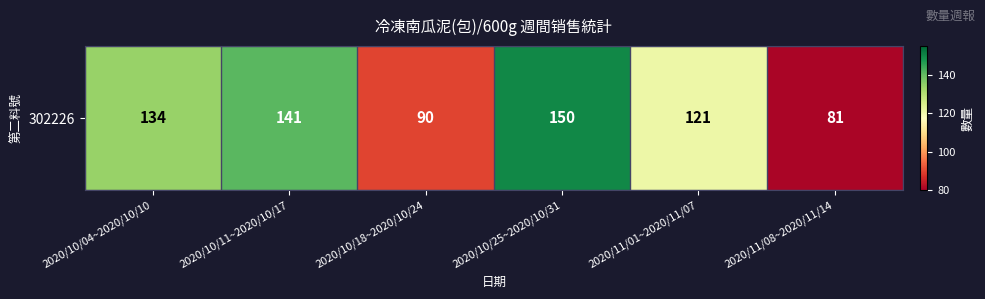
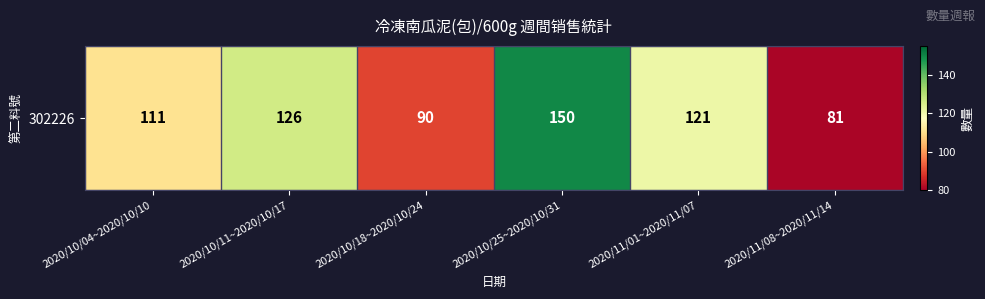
302226, 2020/10/04~2020/10/10: 134 -> 111
302226, 2020/10/11~2020/10/17: 141 -> 126
